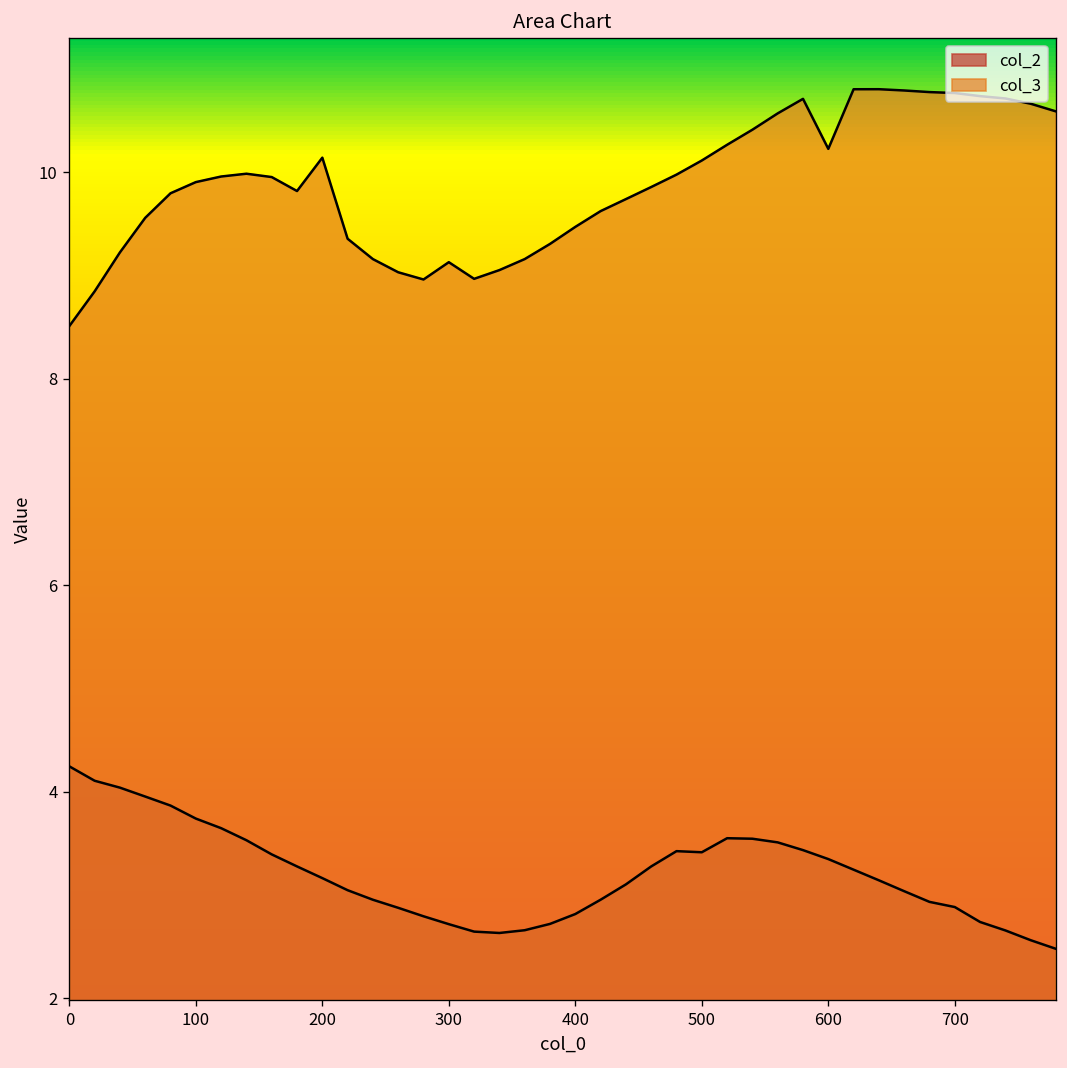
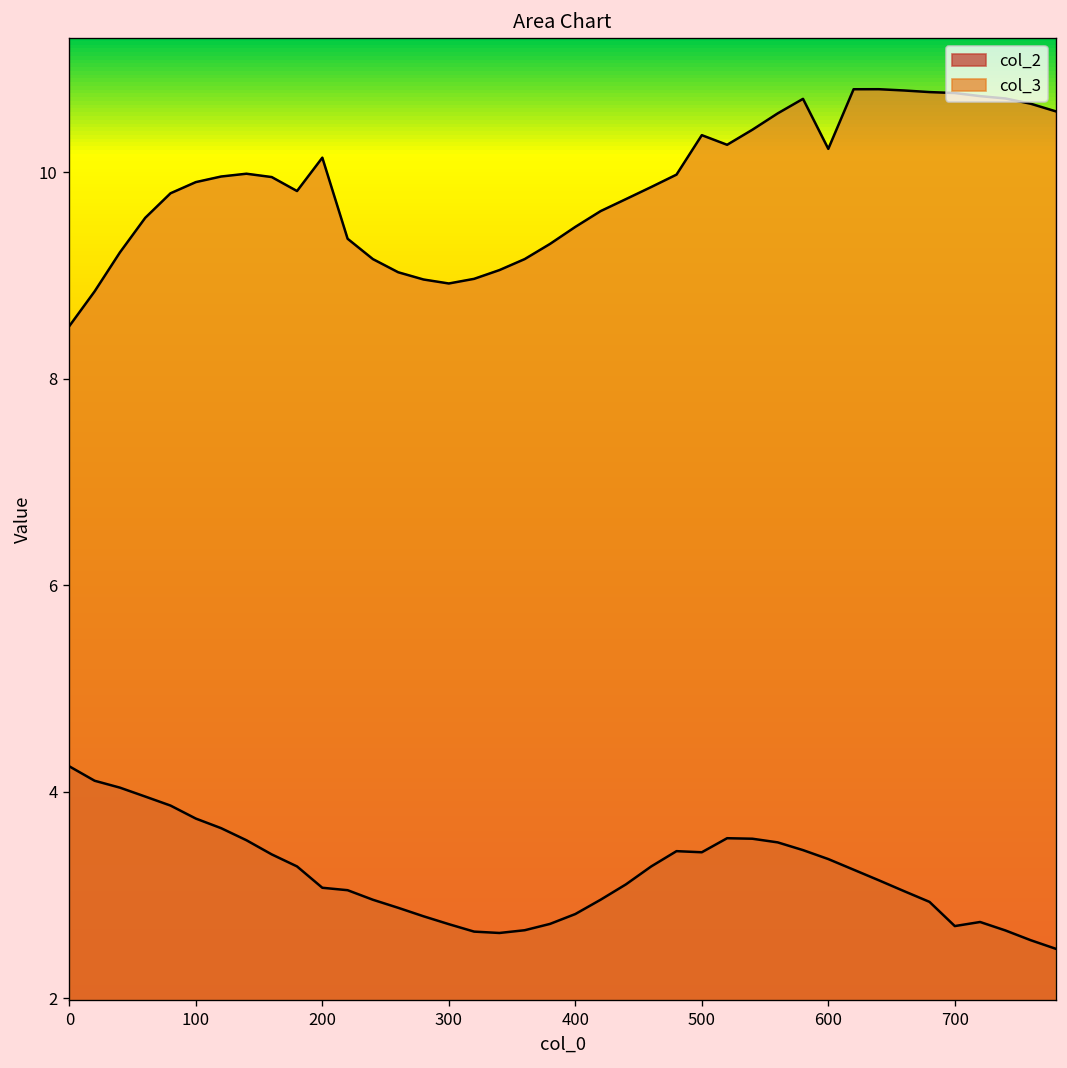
col_2, 200: 3.2 -> 3.1
col_3, 300: 9.1 -> 8.9
col_3, 500: 10.1 -> 10.4
col_2, 700: 2.9 -> 2.7
